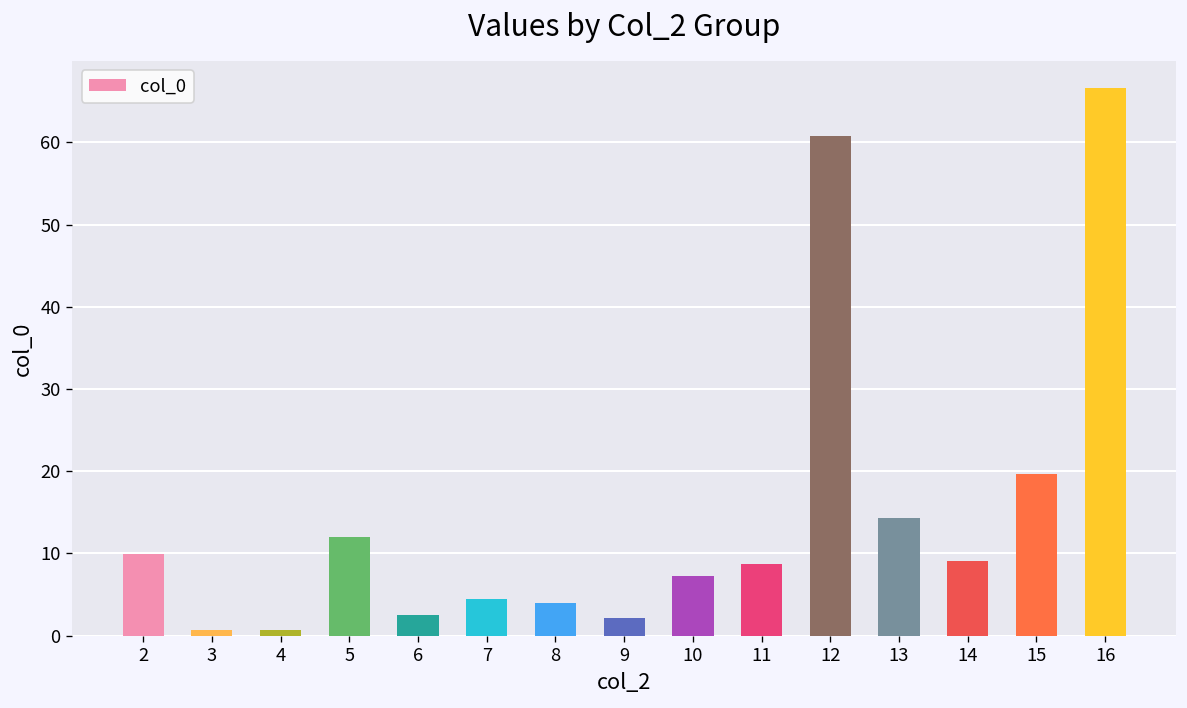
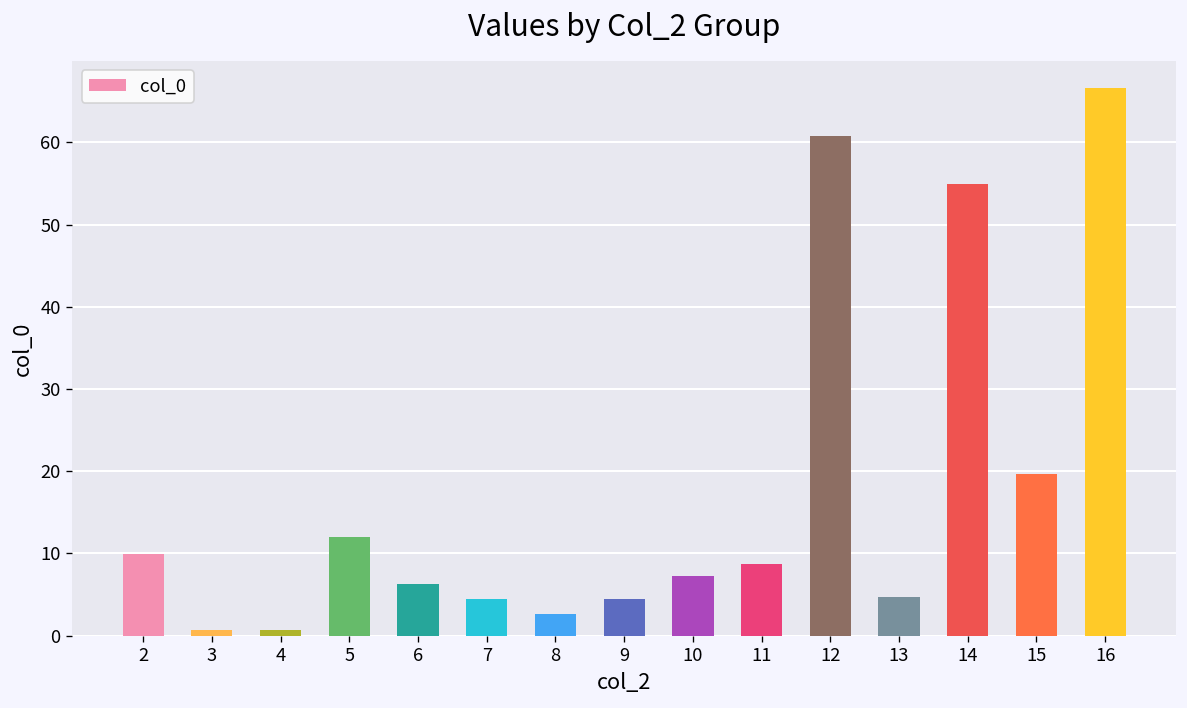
6: 2 -> 6
8: 4 -> 3
9: 2 -> 4
13: 14 -> 5
14: 9 -> 55
